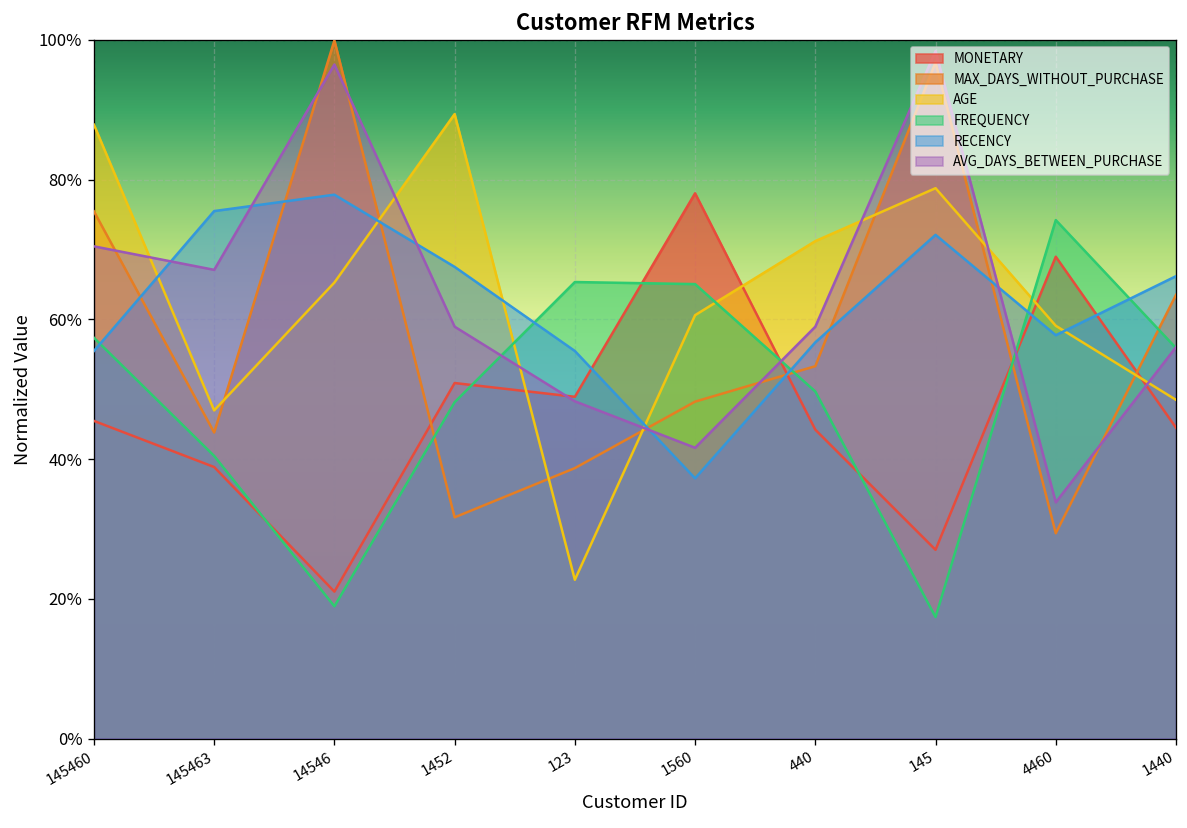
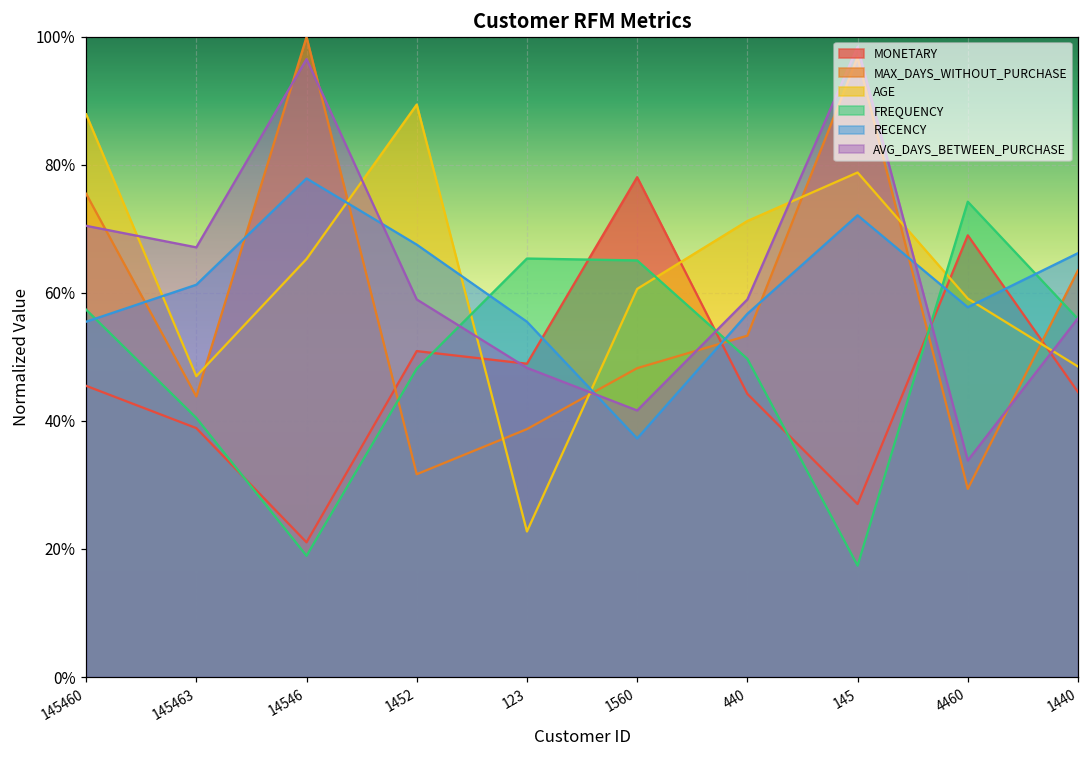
RECENCY, 145463: 76% -> 61%
